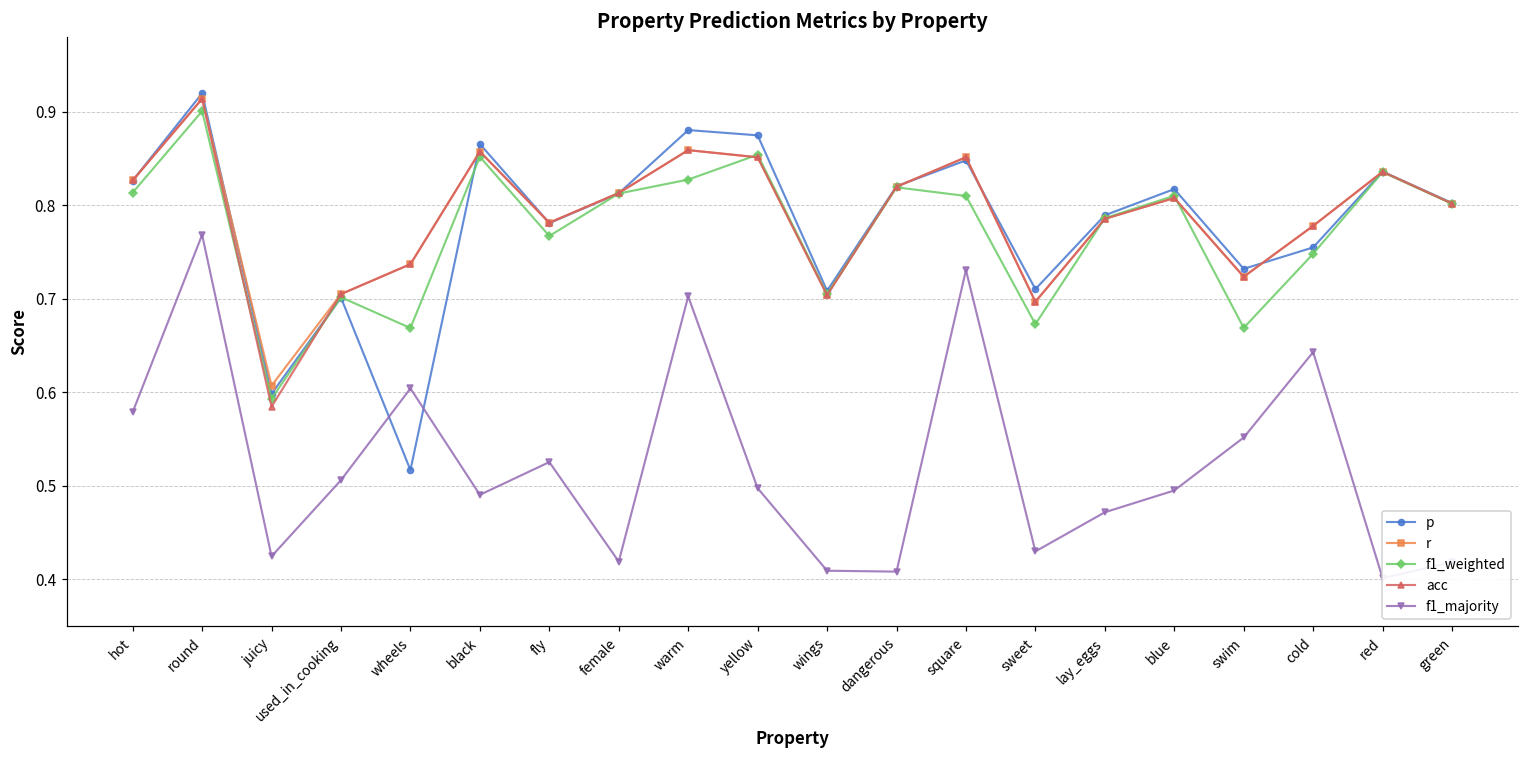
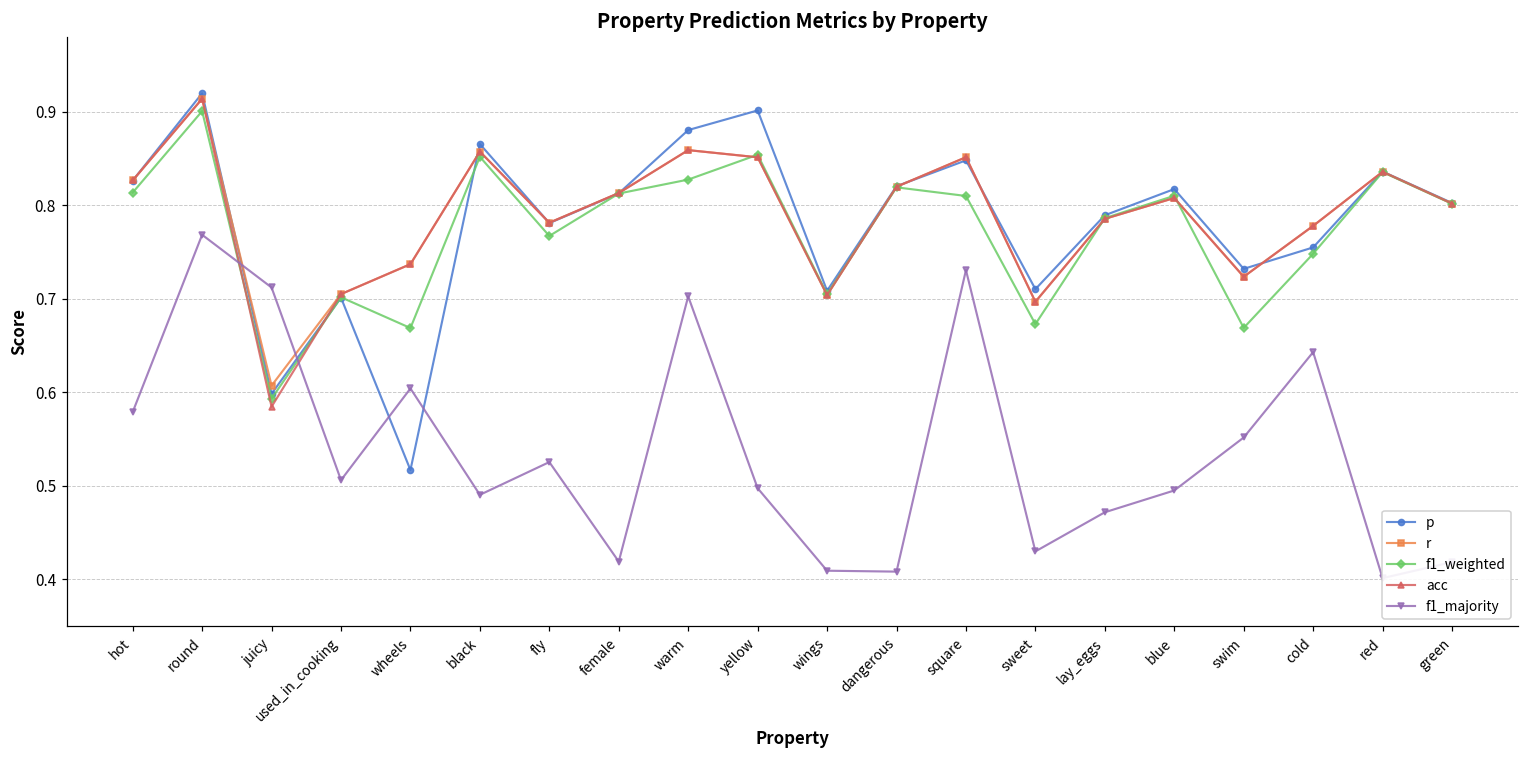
f1_majority, juicy: 0.42 -> 0.71
p, yellow: 0.87 -> 0.90
